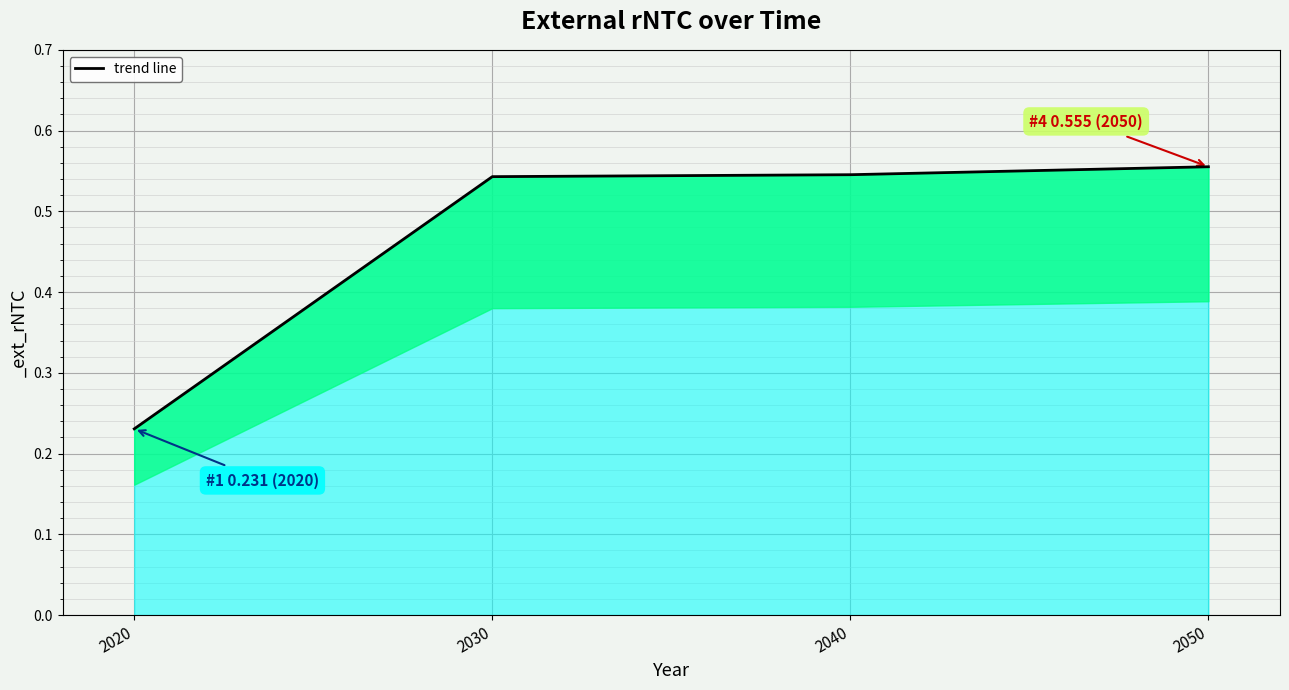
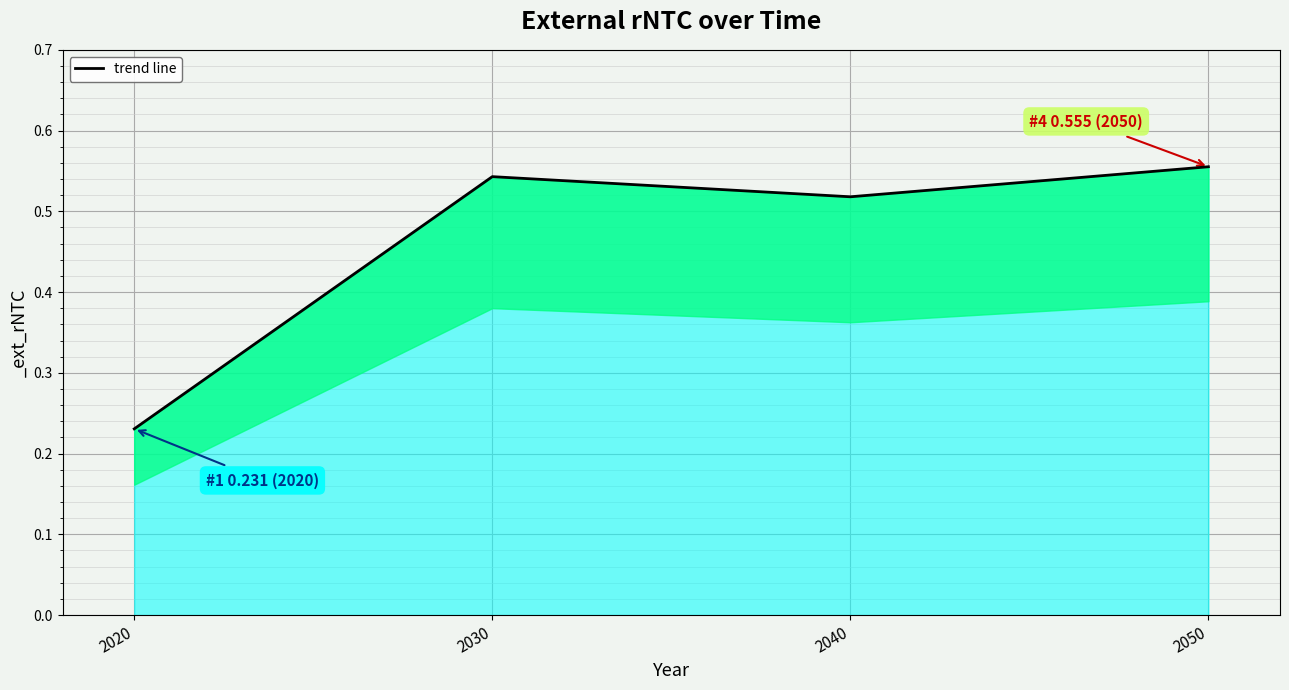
2040: 0.55 -> 0.52
